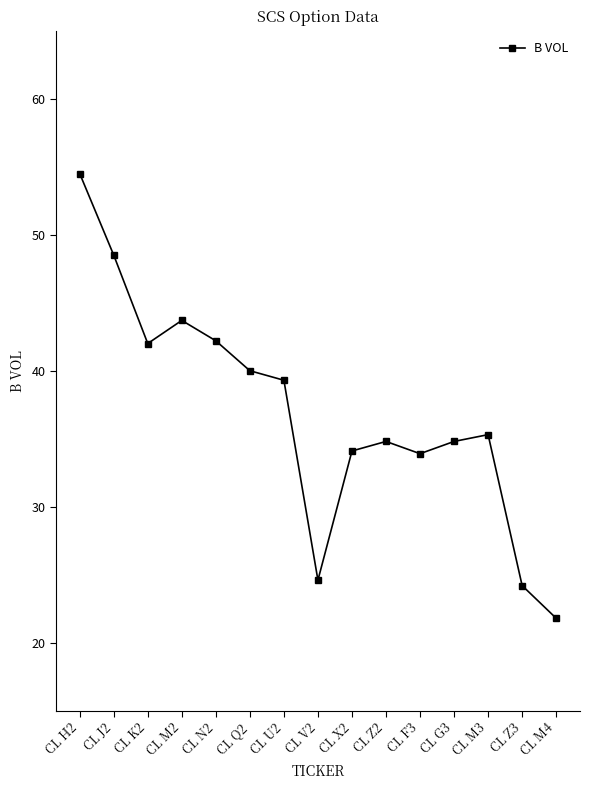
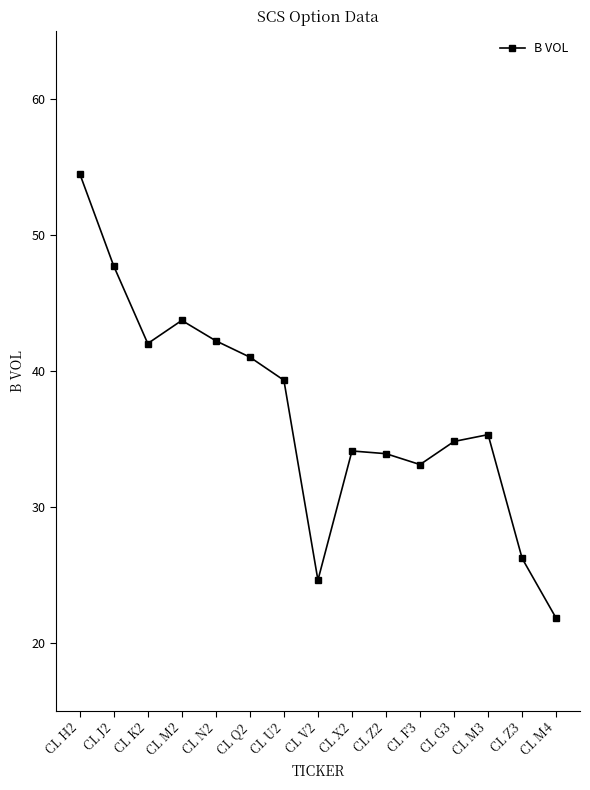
CL J2: 48.5 -> 47.7
CL Q2: 40 -> 41
CL Z2: 34.8 -> 33.9
CL F3: 33.9 -> 33.1
CL Z3: 24.2 -> 26.2
